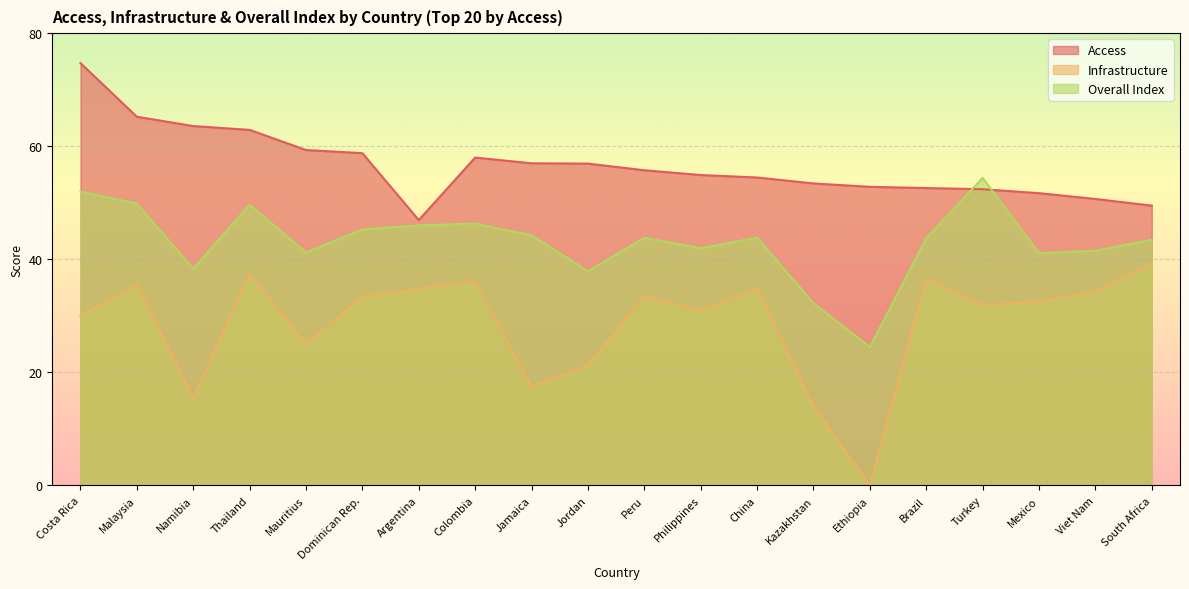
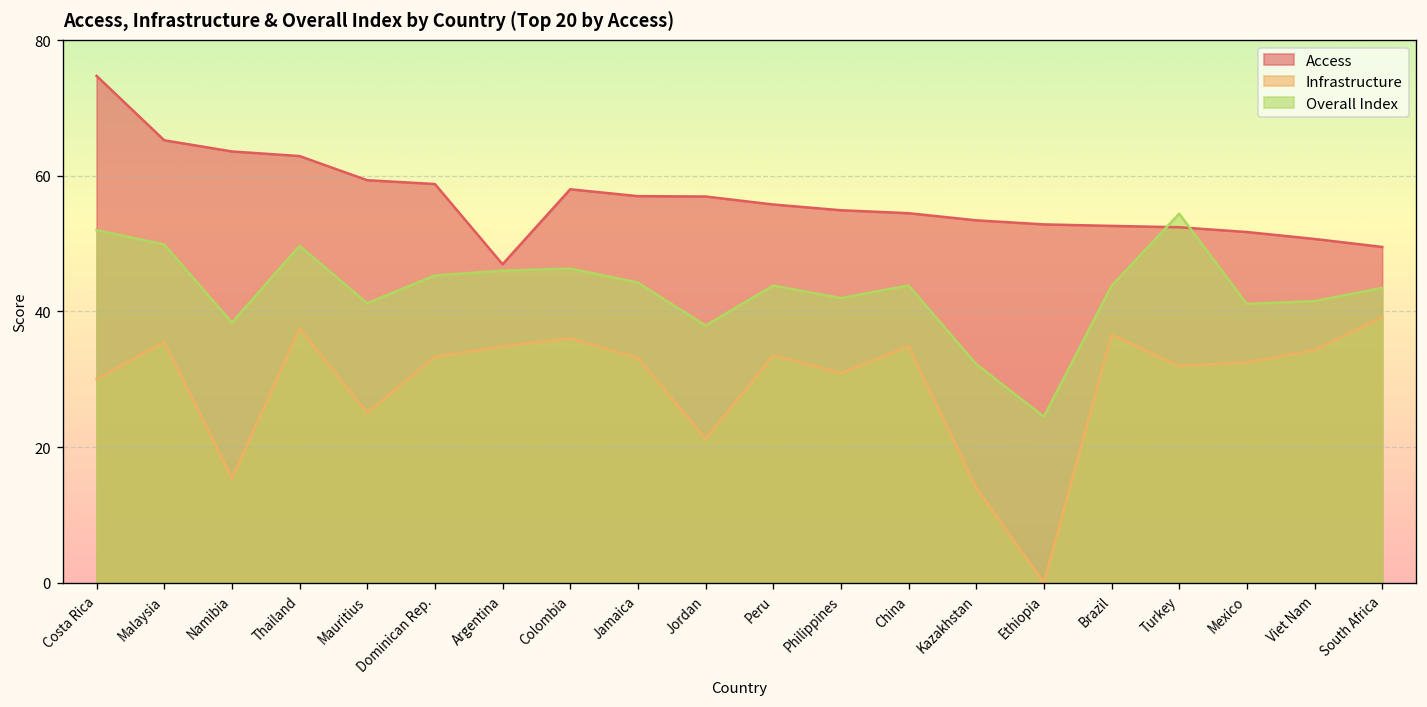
Infrastructure, Jamaica: 17 -> 33
